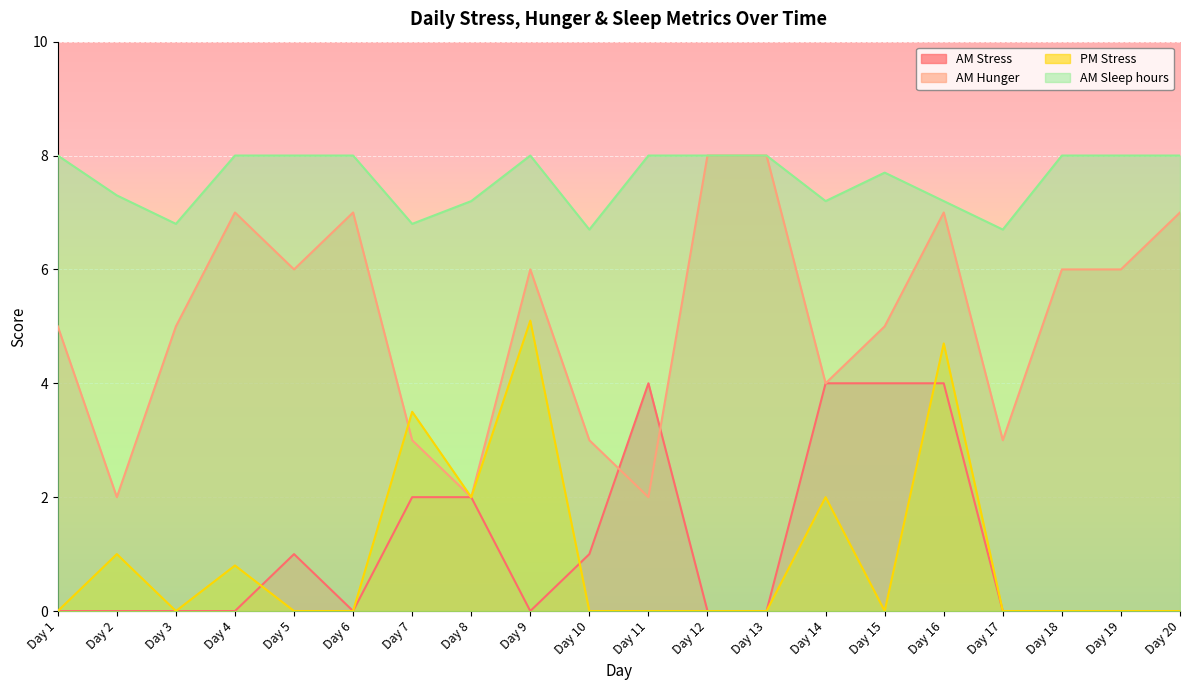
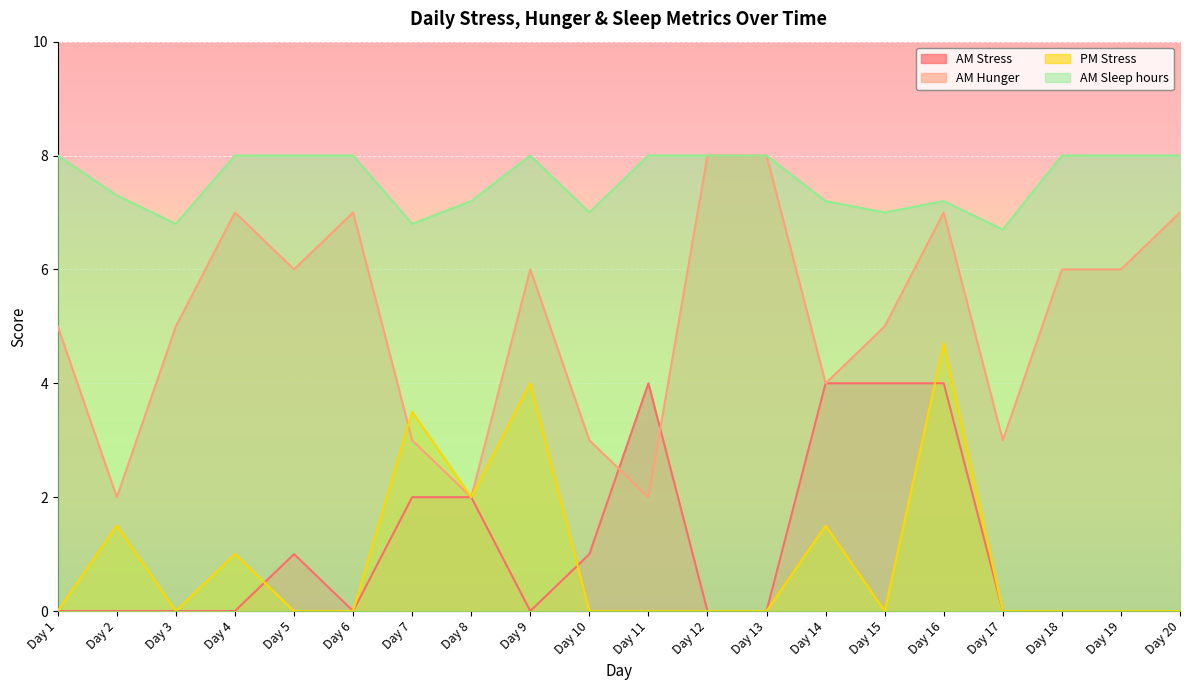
PM Stress, Day 2: 1.0 -> 1.5
PM Stress, Day 4: 0.8 -> 1.0
PM Stress, Day 9: 5.1 -> 4.0
AM Sleep hours, Day 10: 6.7 -> 7.0
PM Stress, Day 14: 2.0 -> 1.5
AM Sleep hours, Day 15: 7.7 -> 7.0
